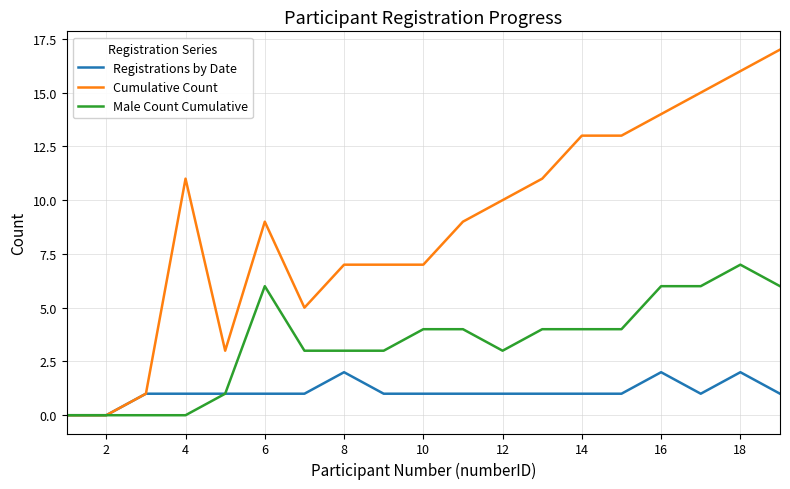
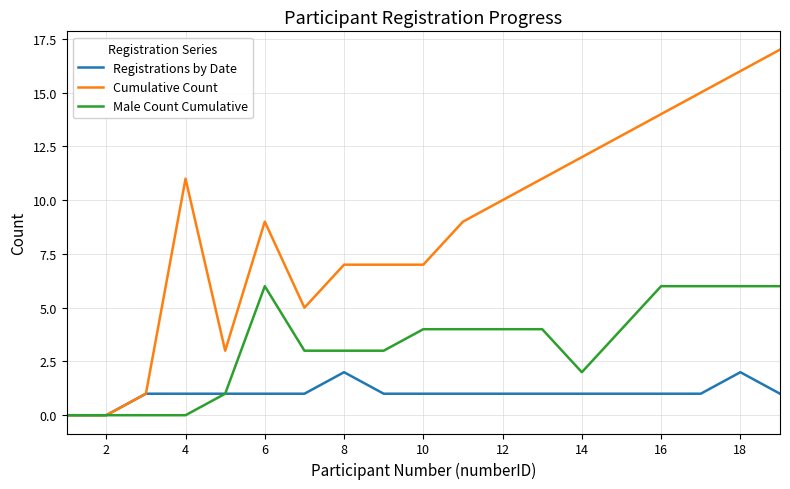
Male Count Cumulative, 12: 3 -> 4
Cumulative Count, 14: 13 -> 12
Male Count Cumulative, 14: 4 -> 2
Registrations by Date, 16: 2 -> 1
Male Count Cumulative, 18: 7 -> 6
